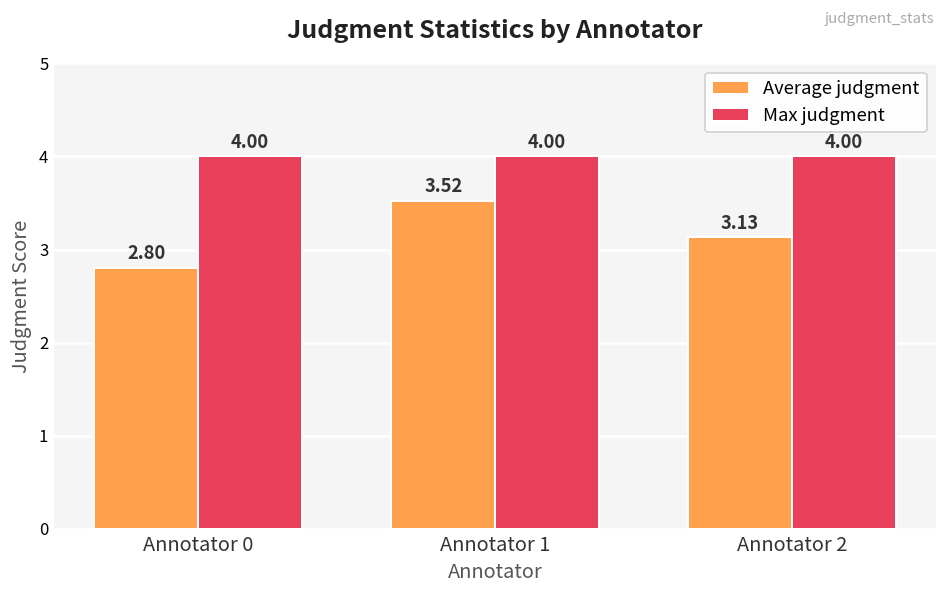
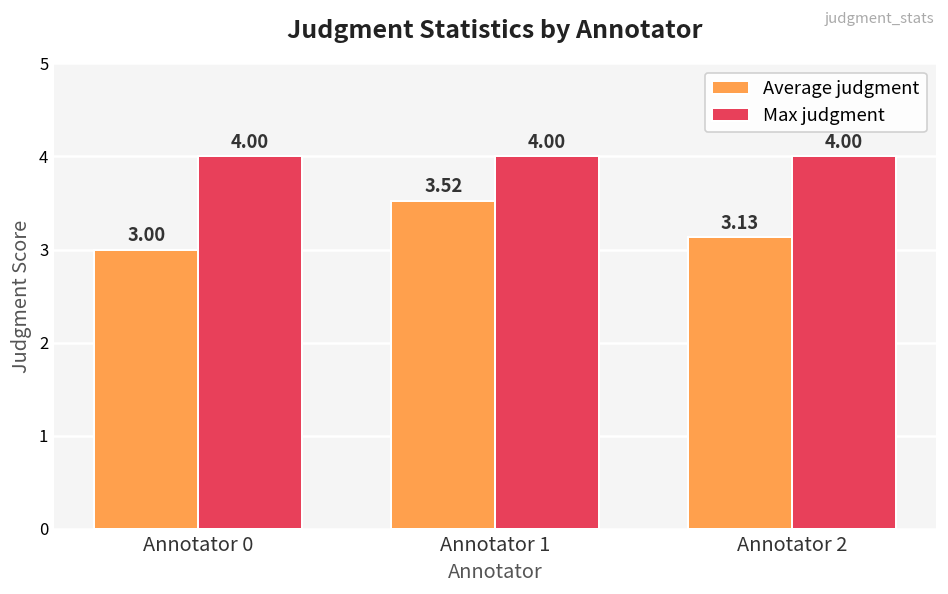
Average judgment, Annotator 0: 2.80 -> 3.00
